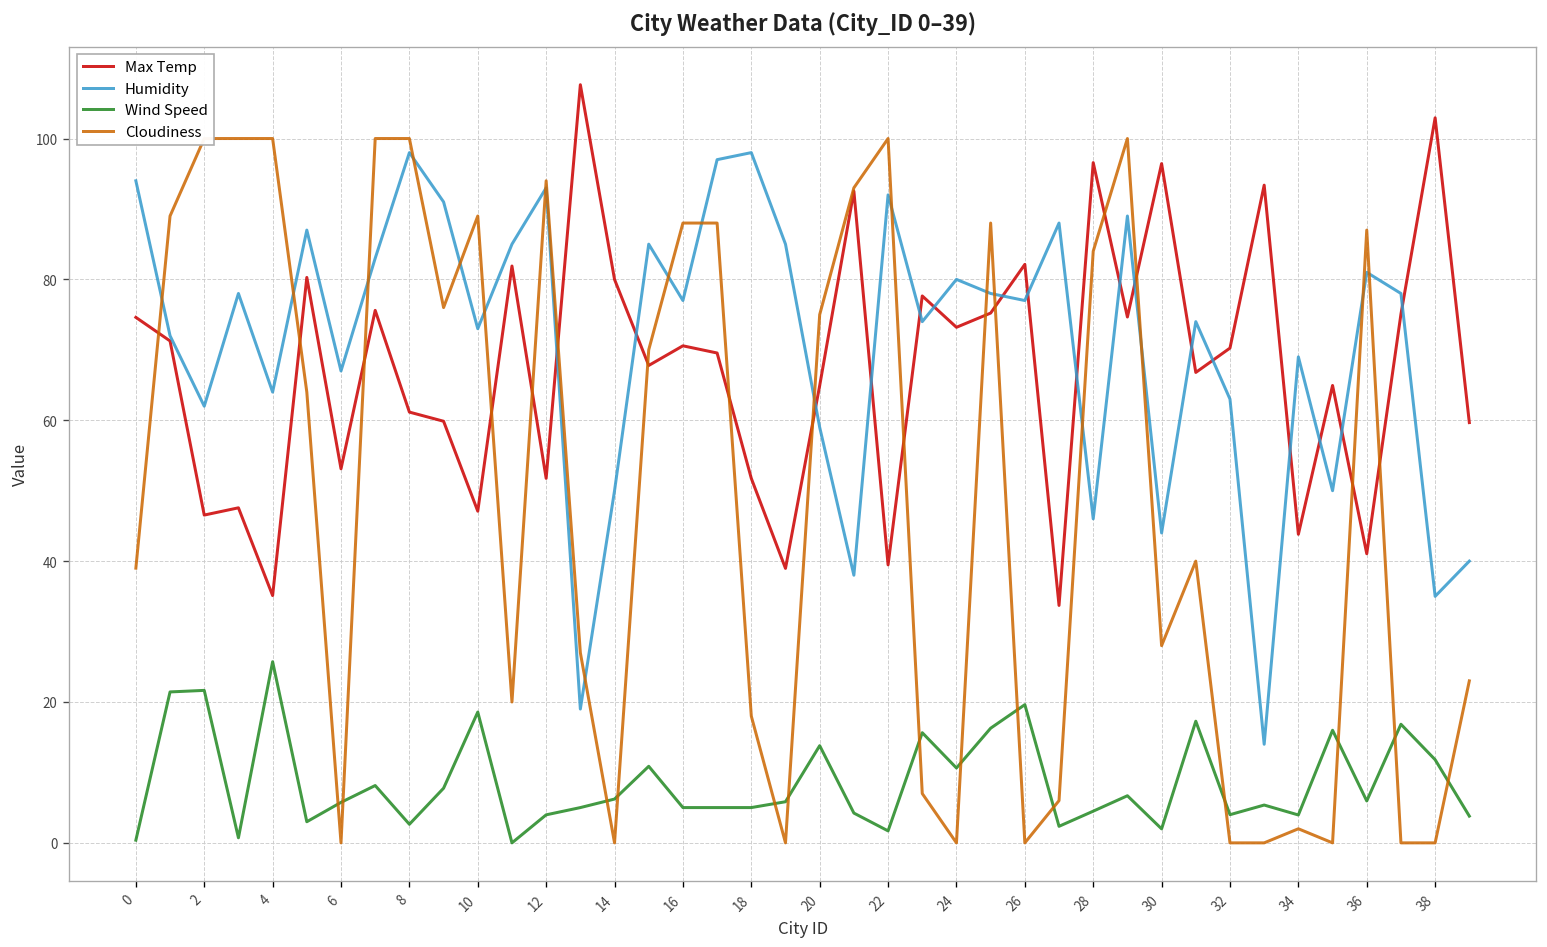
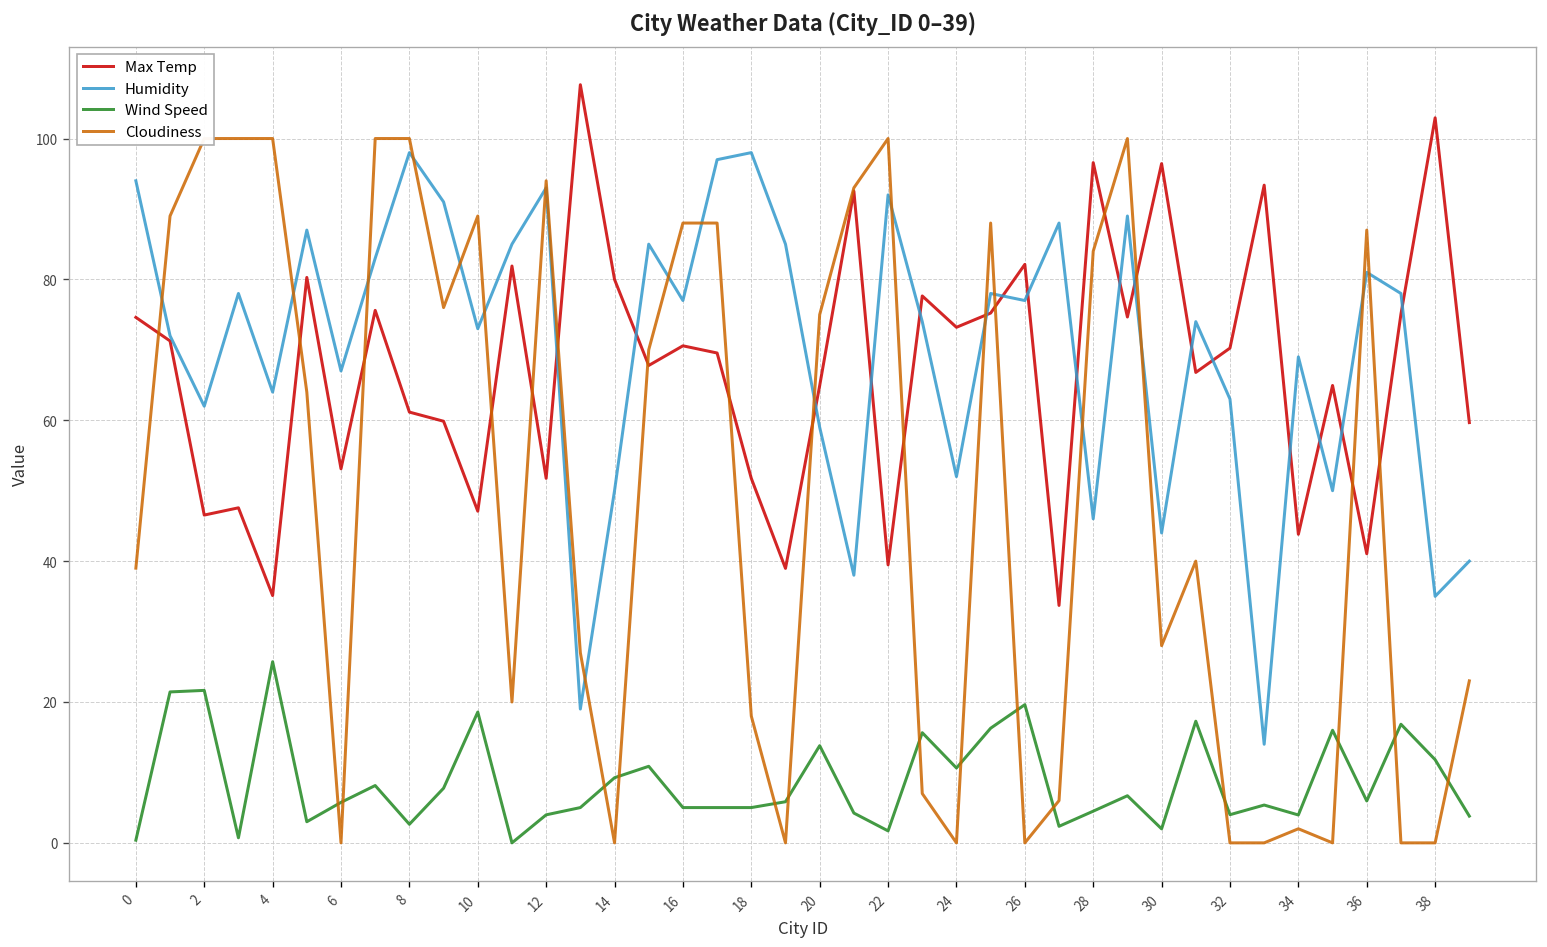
Wind Speed, 14: 6 -> 9
Humidity, 24: 80 -> 52
